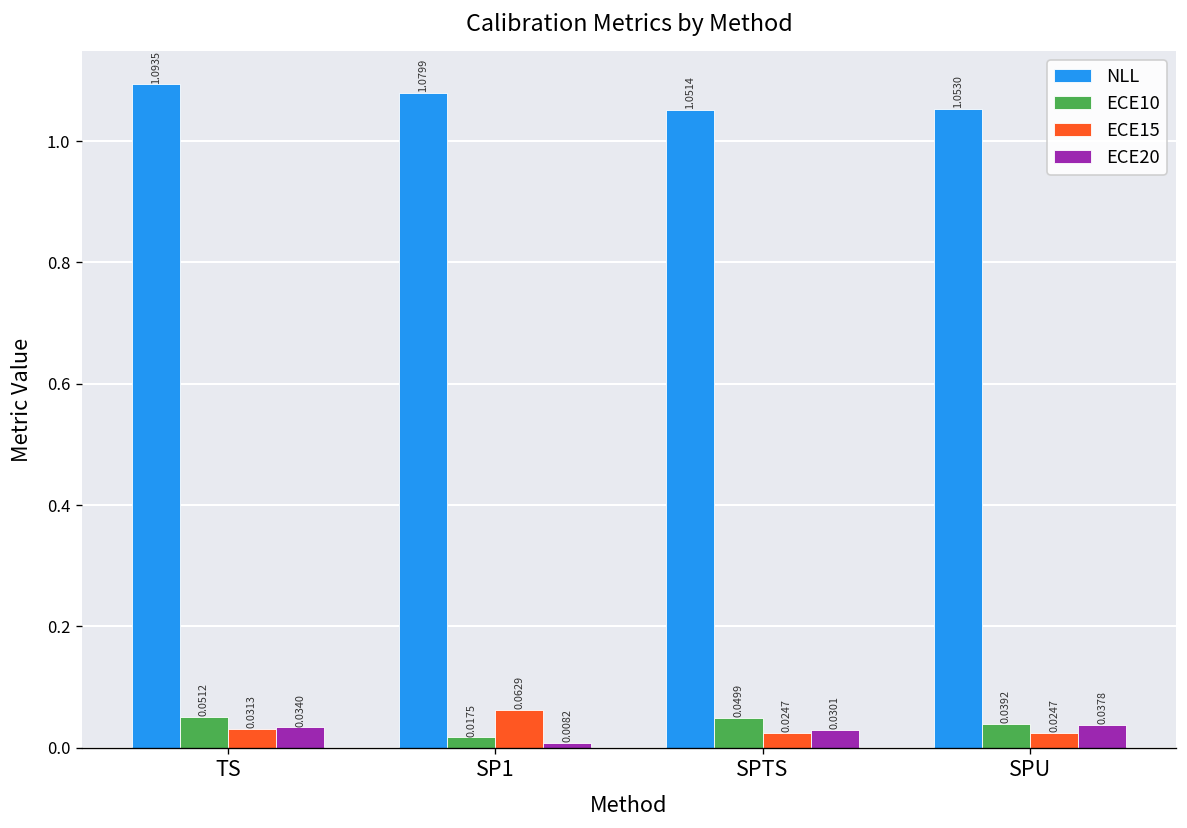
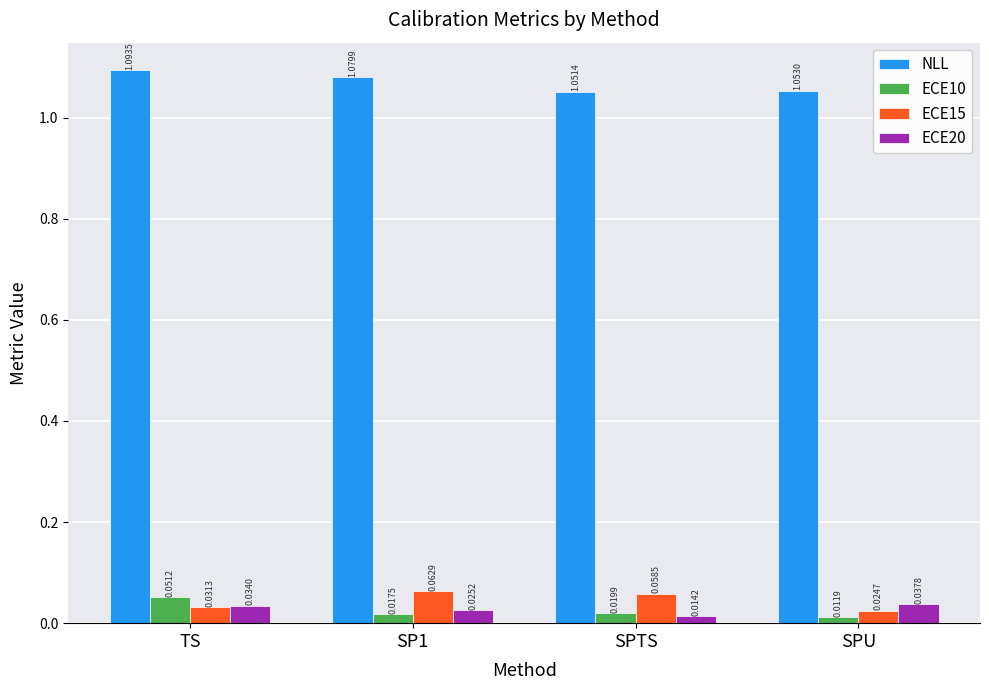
ECE20, SP1: 0.0082 -> 0.0252
ECE10, SPTS: 0.0499 -> 0.0199
ECE15, SPTS: 0.0247 -> 0.0585
ECE20, SPTS: 0.0301 -> 0.0142
ECE10, SPU: 0.0392 -> 0.0119
